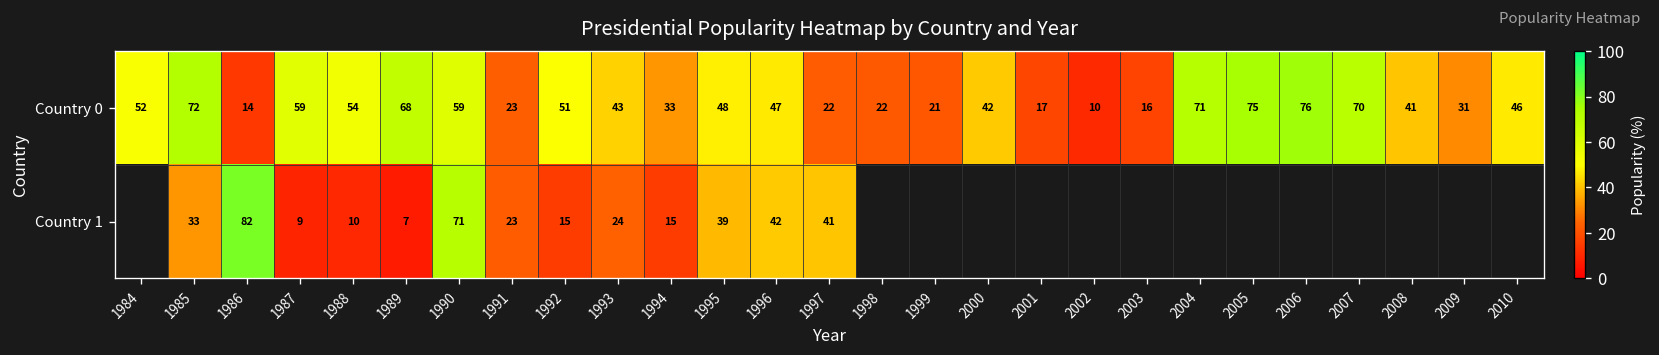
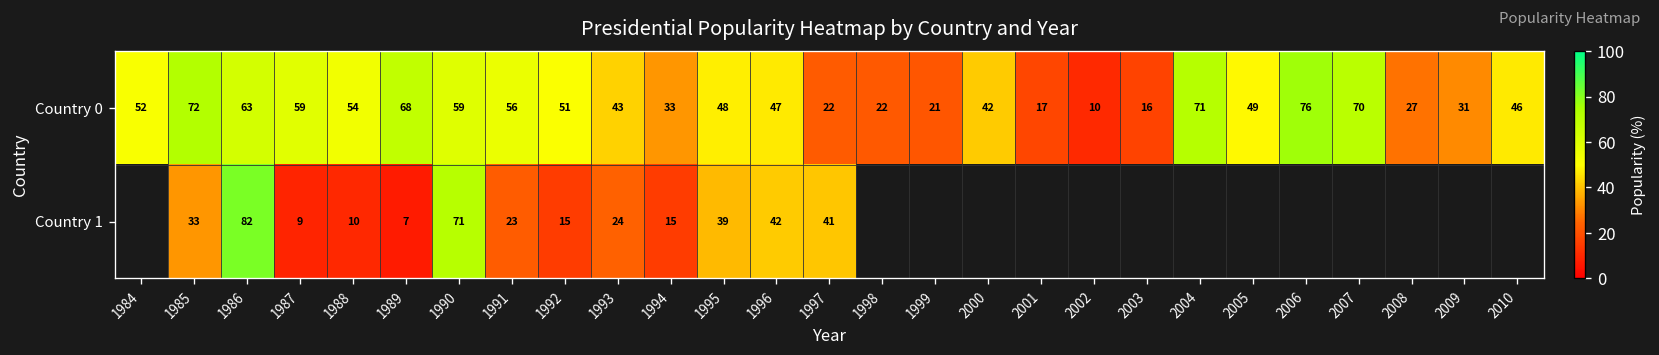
Country 0, 1986: 14 -> 63
Country 0, 1991: 23 -> 56
Country 0, 2005: 75 -> 49
Country 0, 2008: 41 -> 27
